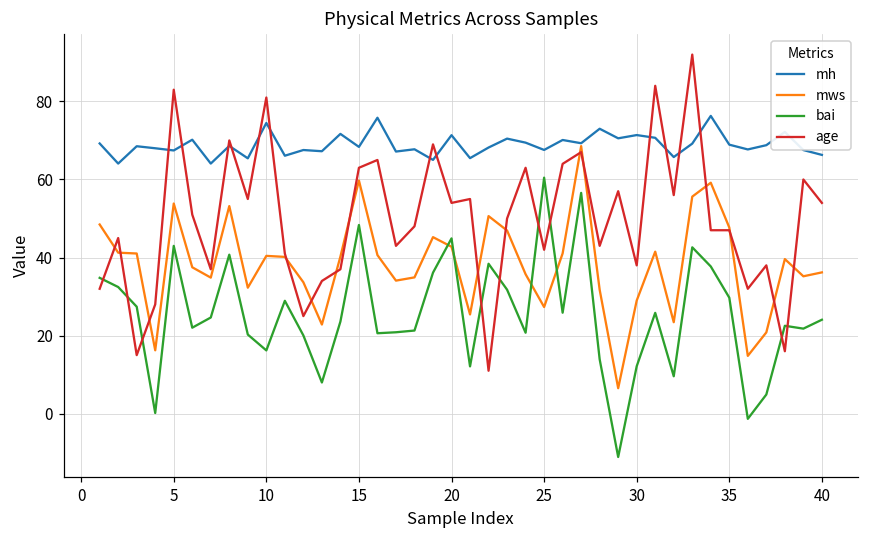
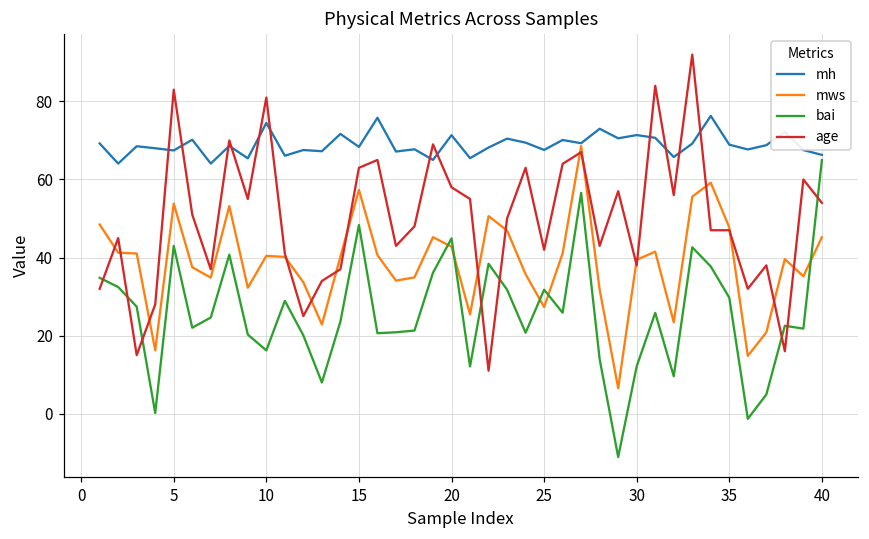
mws, 15: 60 -> 57
age, 20: 54 -> 58
bai, 25: 60 -> 32
mws, 30: 29 -> 39
mws, 40: 36 -> 45
bai, 40: 24 -> 65
